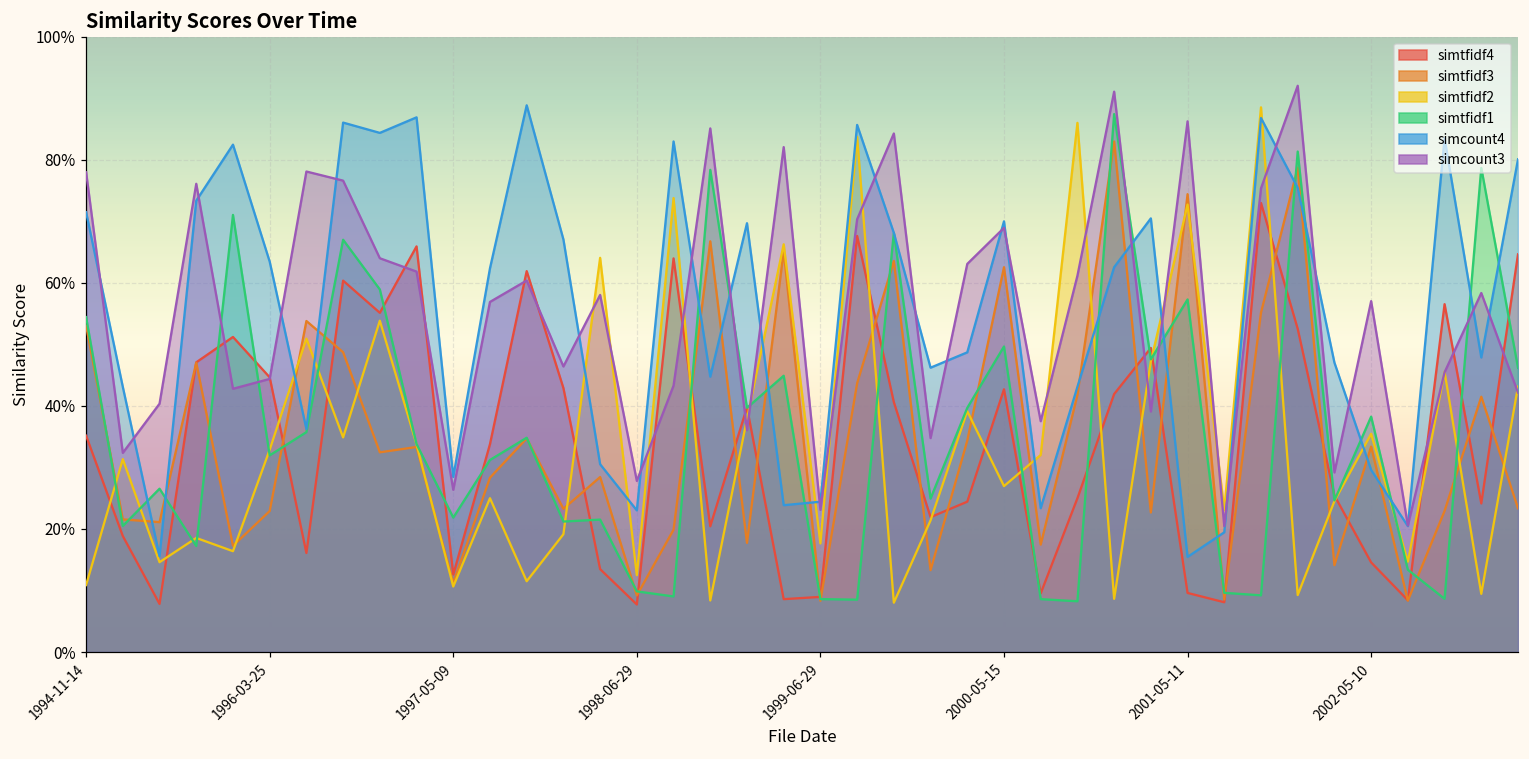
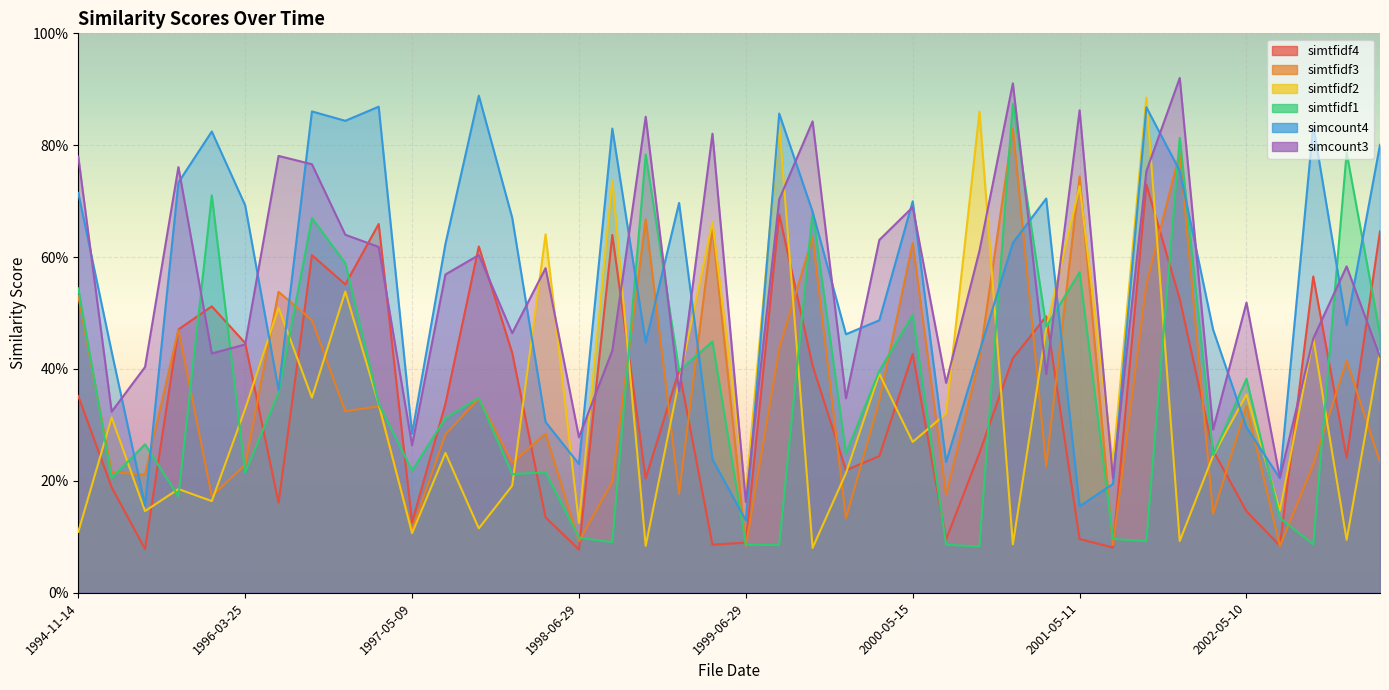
simtfidf1, 1996-03-25: 32% -> 21%
simcount4, 1996-03-25: 63% -> 69%
simcount4, 1999-06-29: 24% -> 13%
simcount3, 1999-06-29: 23% -> 16%
simcount3, 2002-05-10: 57% -> 52%
